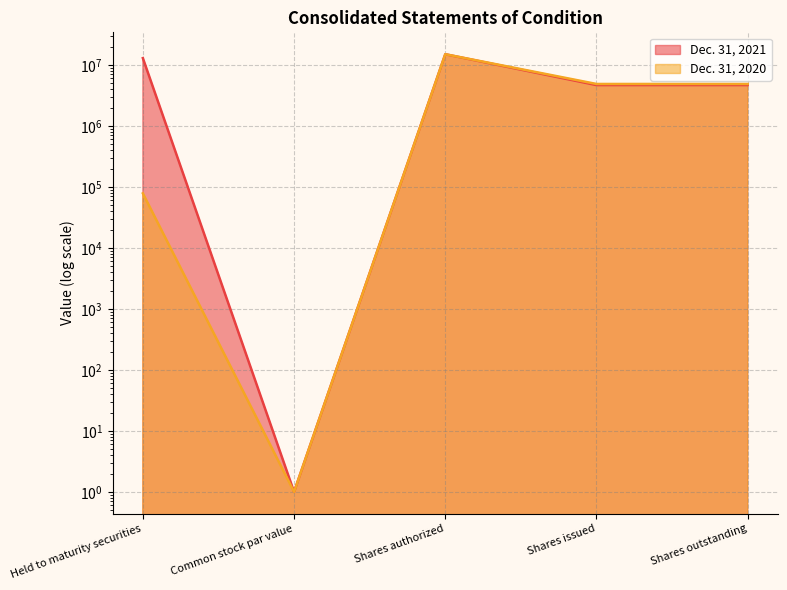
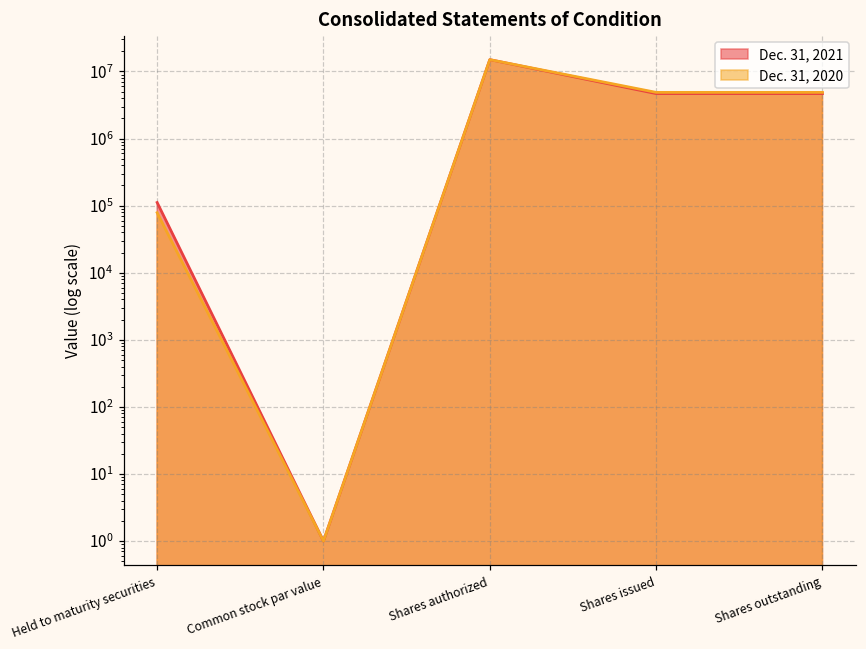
Dec. 31, 2021, Held to maturity securities: 13000000 -> 110000
